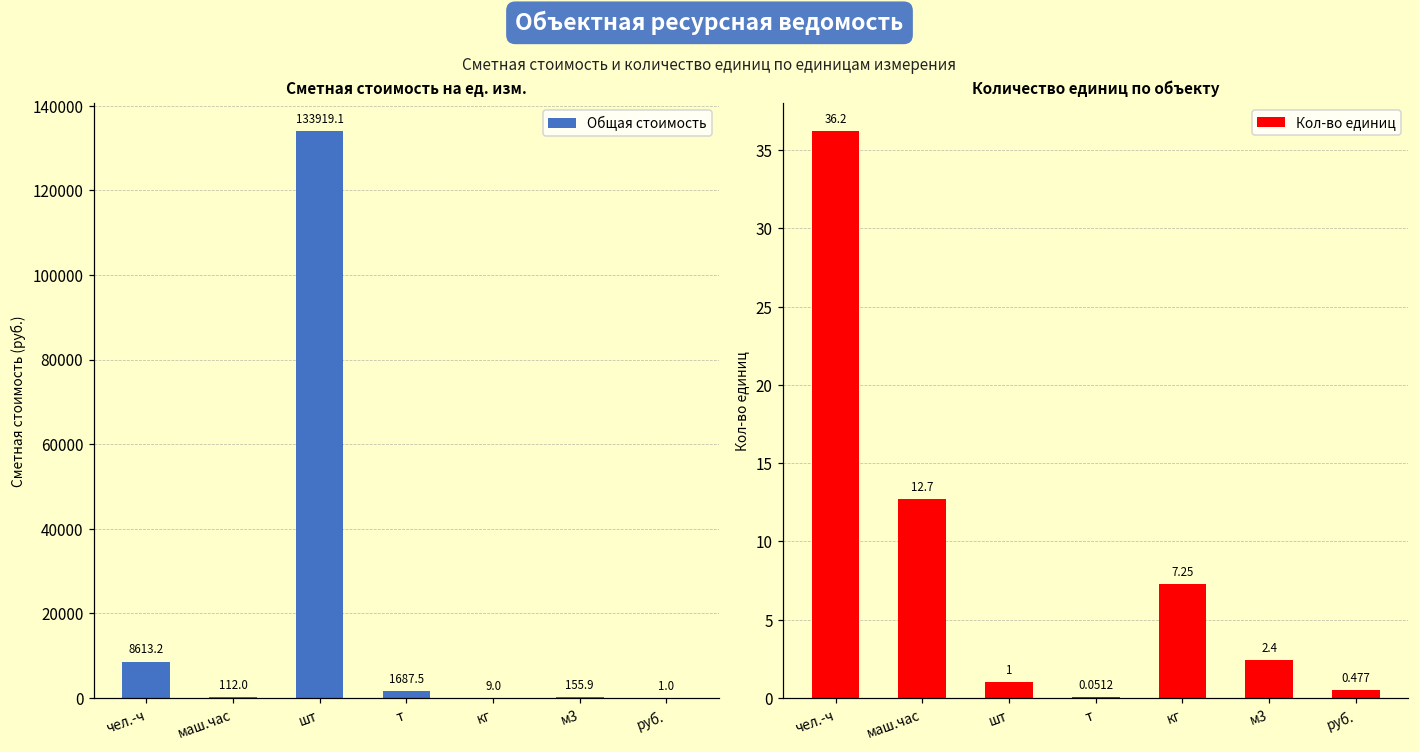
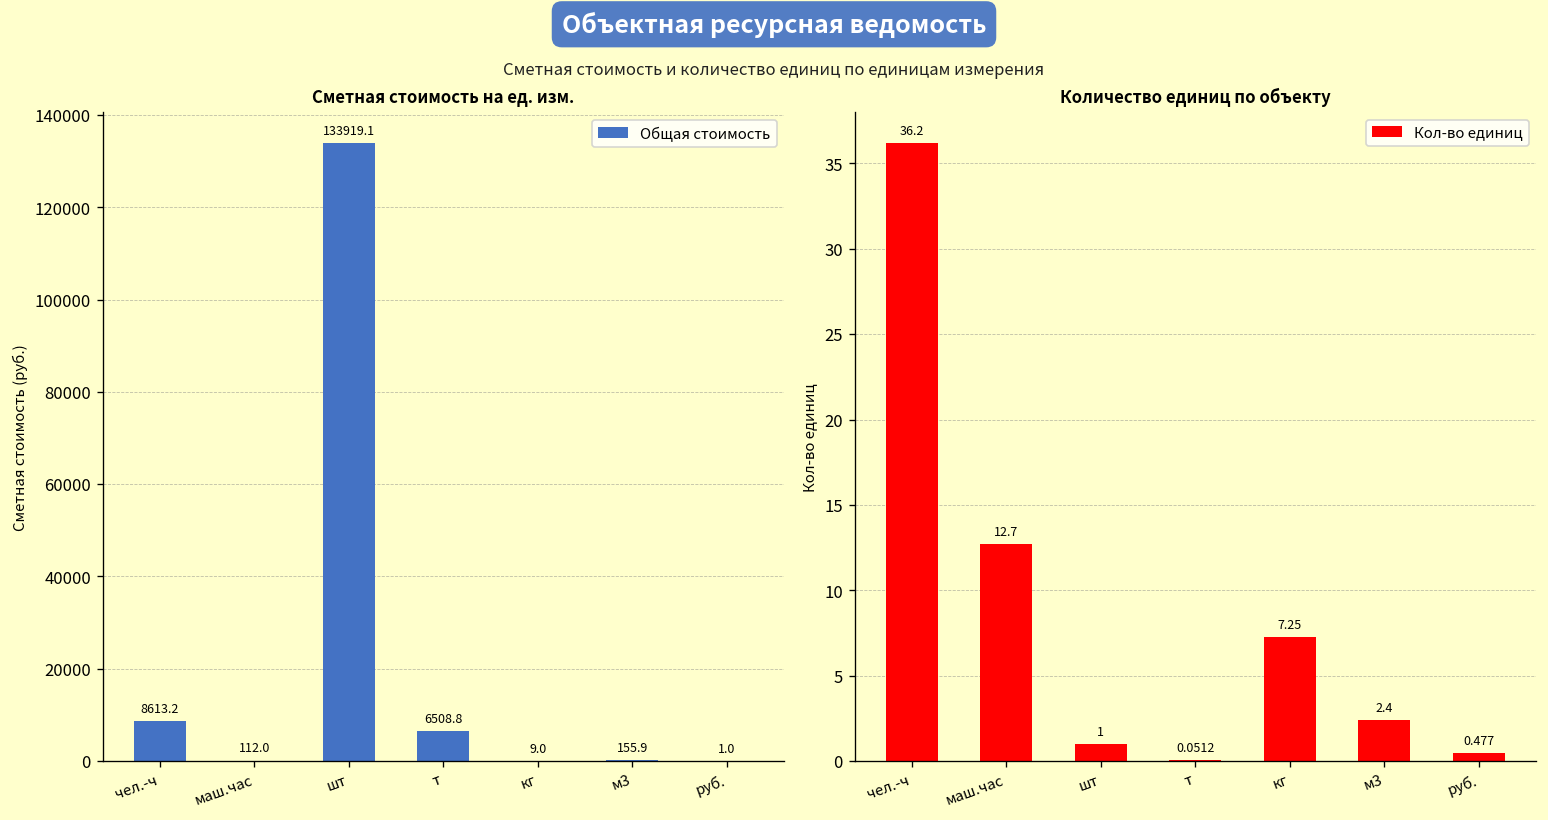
Сметная стоимость на ед. изм., т: 1687.5 -> 6508.8
